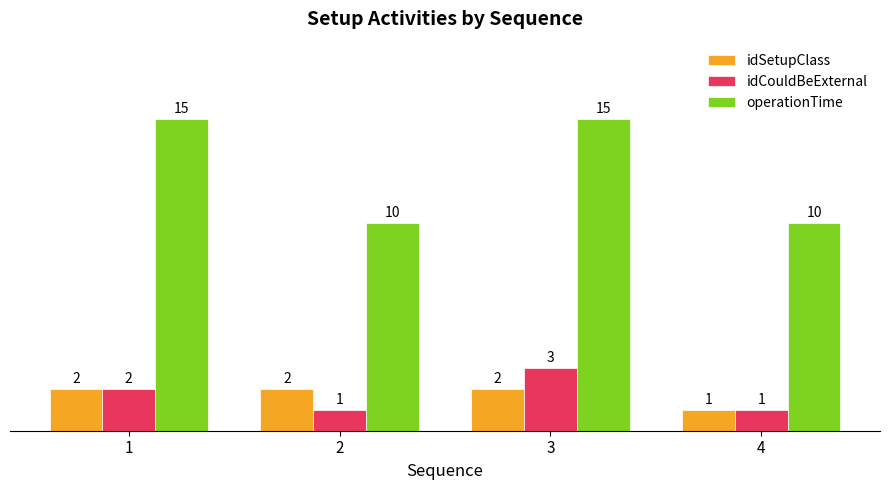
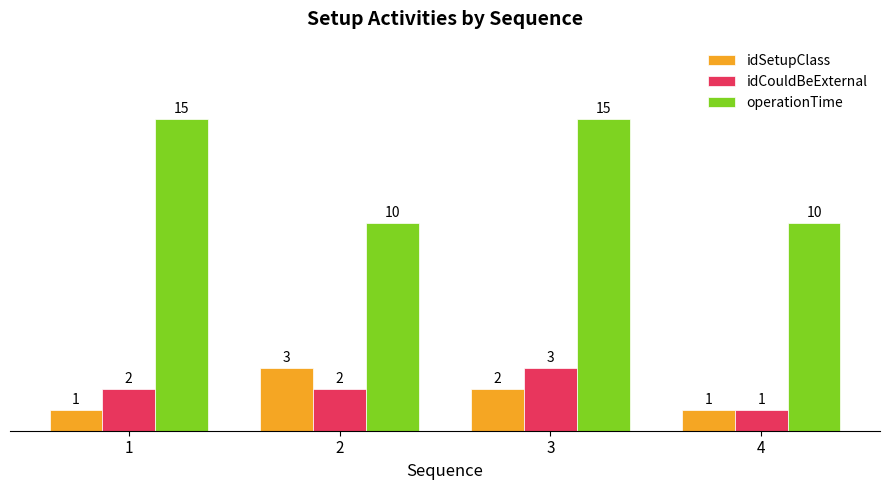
idSetupClass, 1: 2 -> 1
idSetupClass, 2: 2 -> 3
idCouldBeExternal, 2: 1 -> 2
